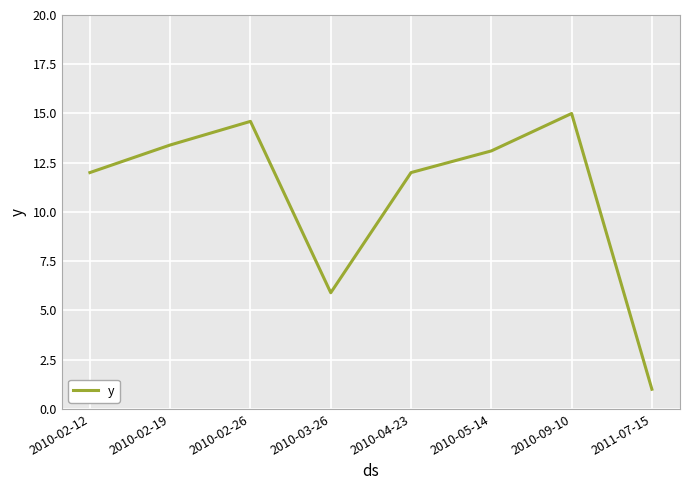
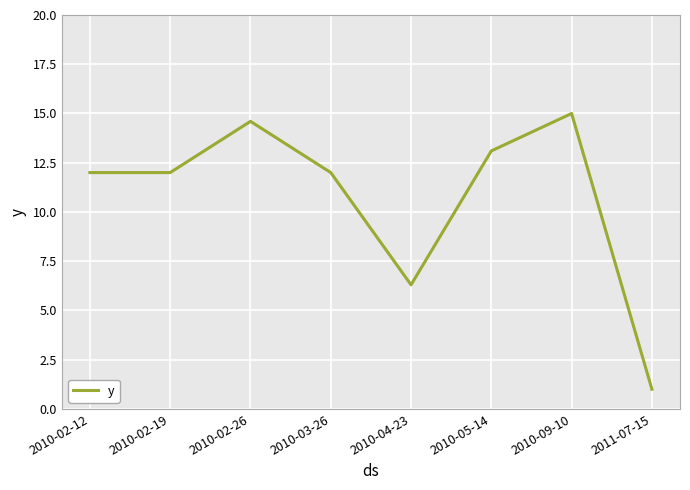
2010-02-19: 13.4 -> 12.0
2010-03-26: 5.9 -> 12.0
2010-04-23: 12.0 -> 6.3
